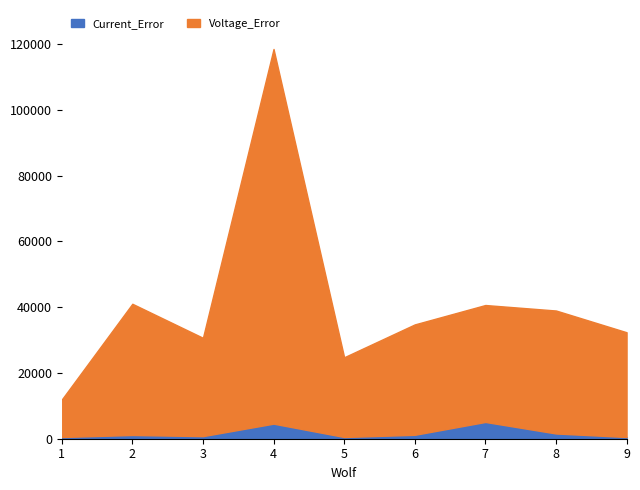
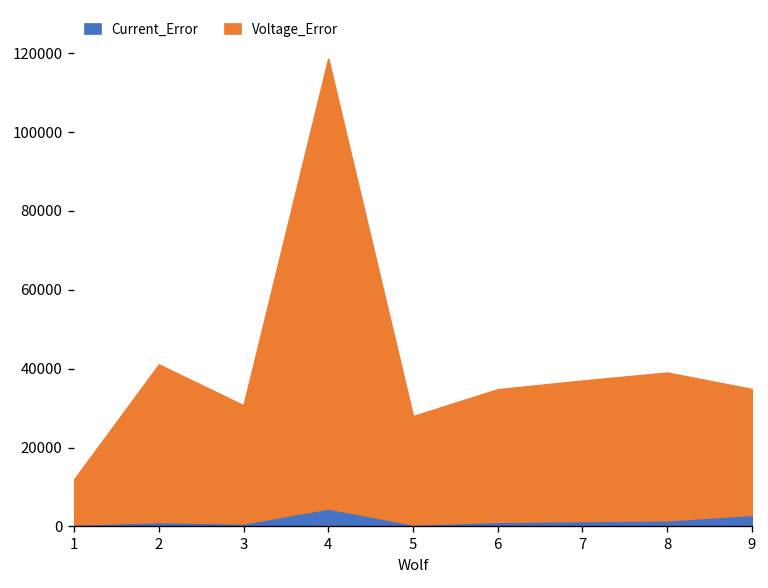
Voltage_Error, 5: 24000 -> 27000
Current_Error, 7: 5000 -> 1000
Current_Error, 9: 1000 -> 3000
